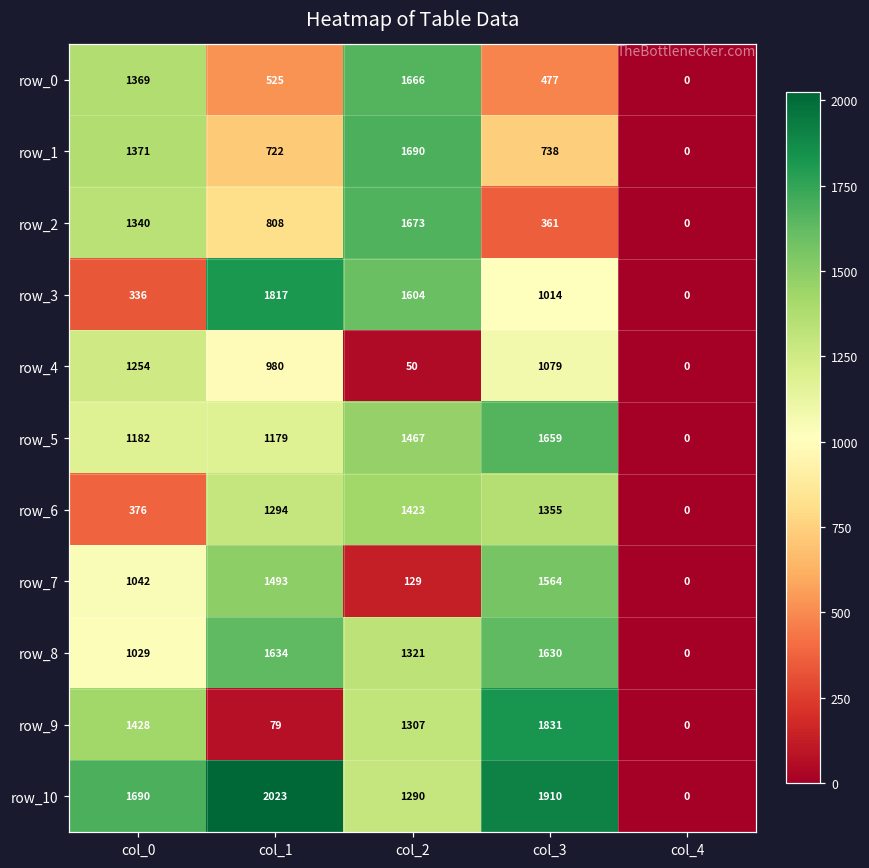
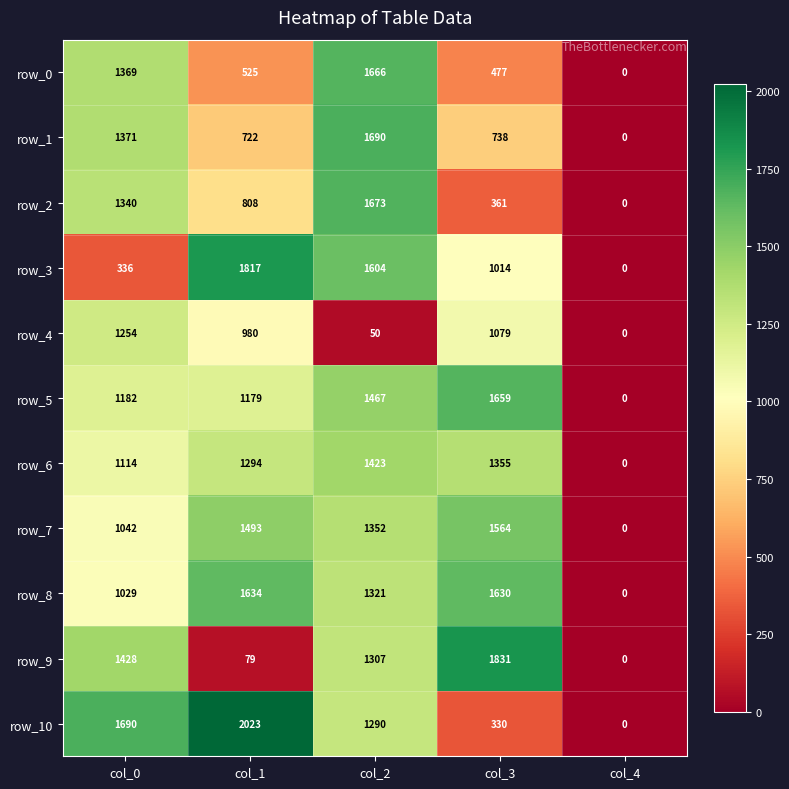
row_6, col_0: 376 -> 1114
row_7, col_2: 129 -> 1352
row_10, col_3: 1910 -> 330
